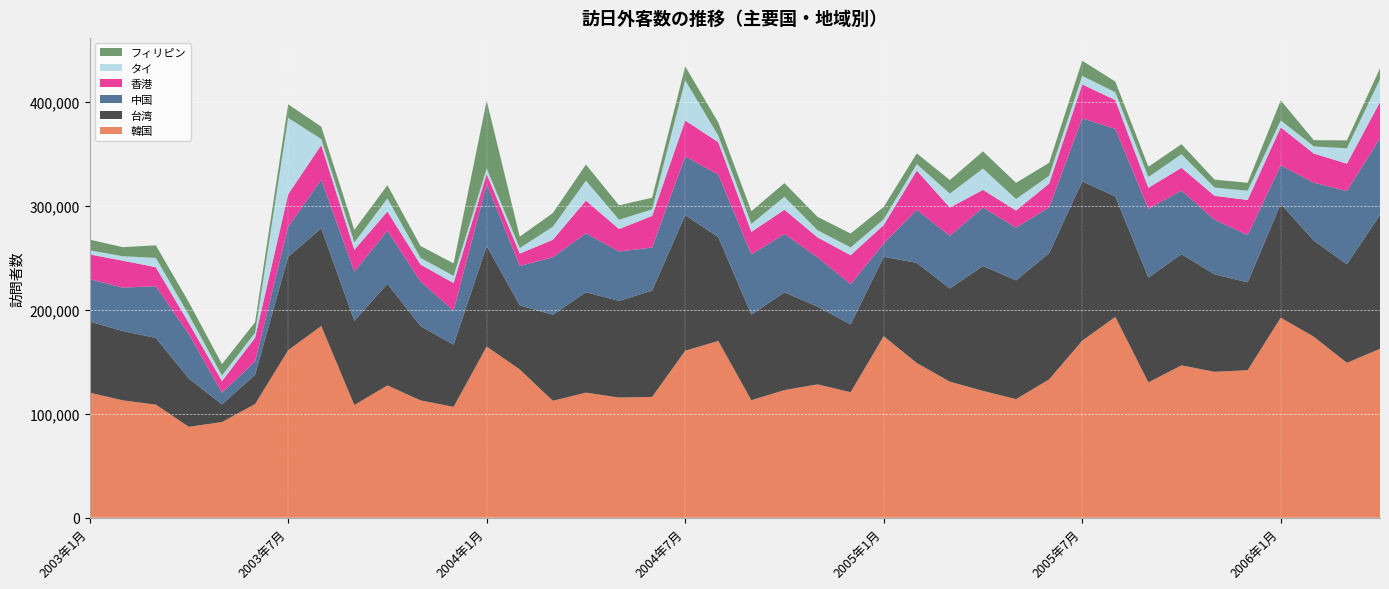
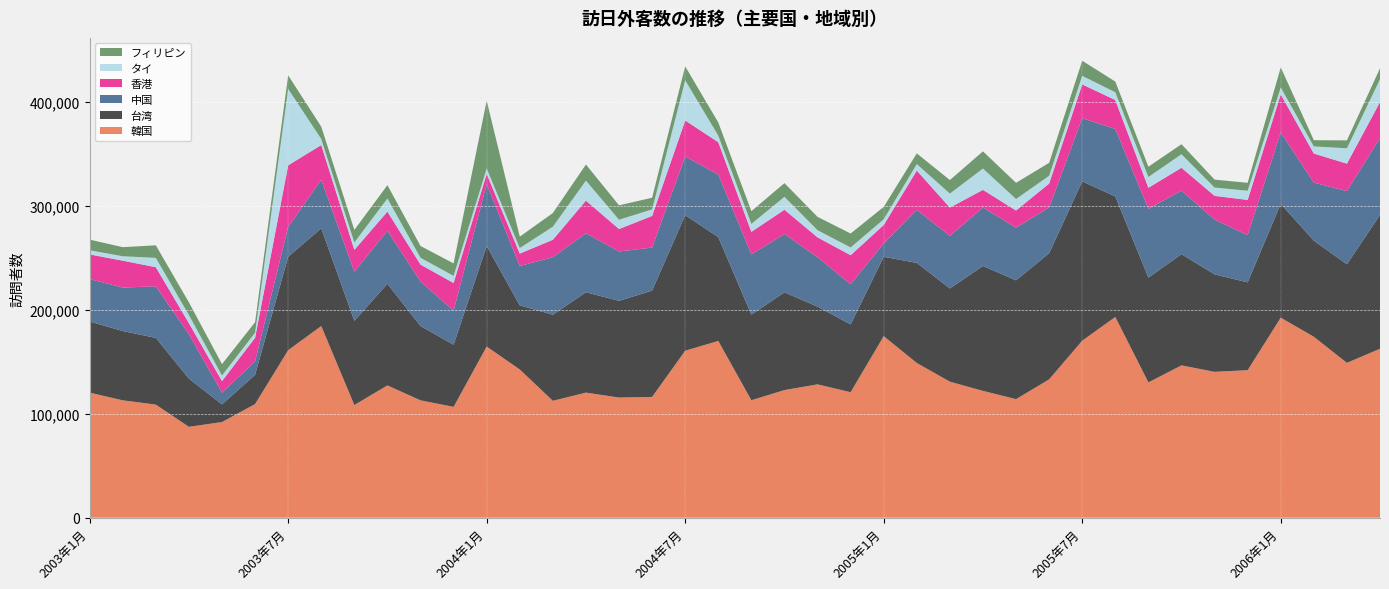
香港, 2003年7月: 31,000 -> 59,000
中国, 2006年1月: 37,000 -> 69,000
